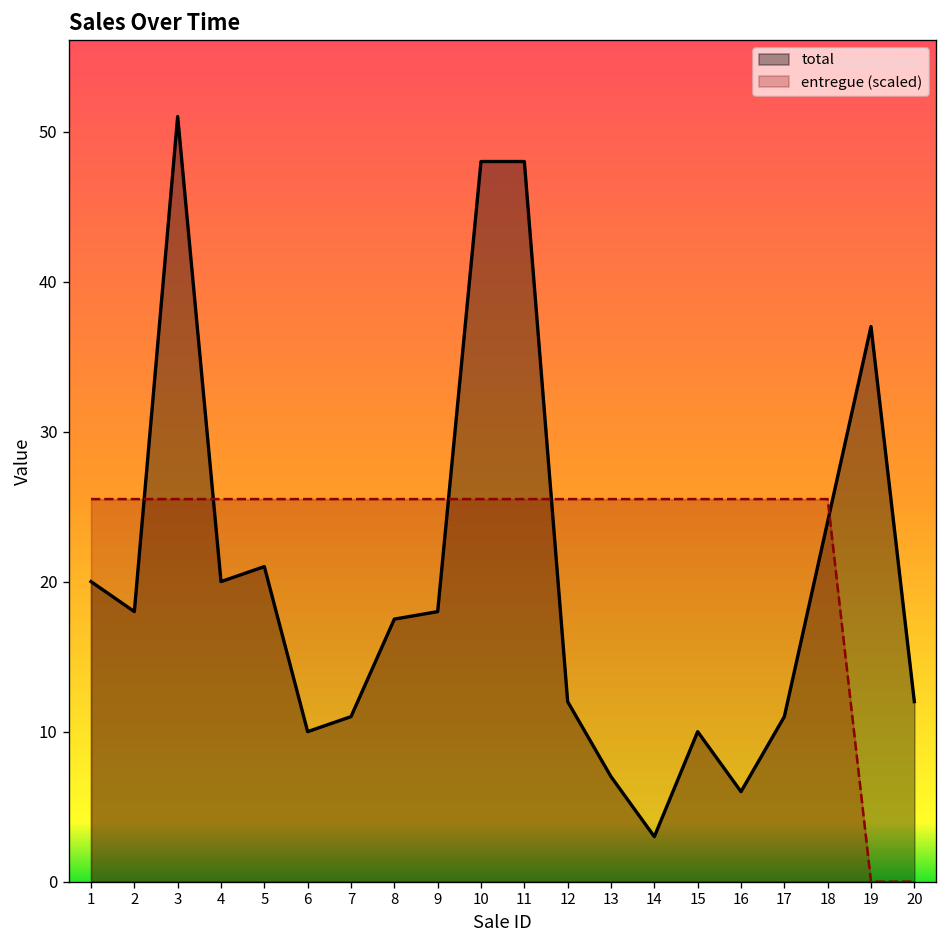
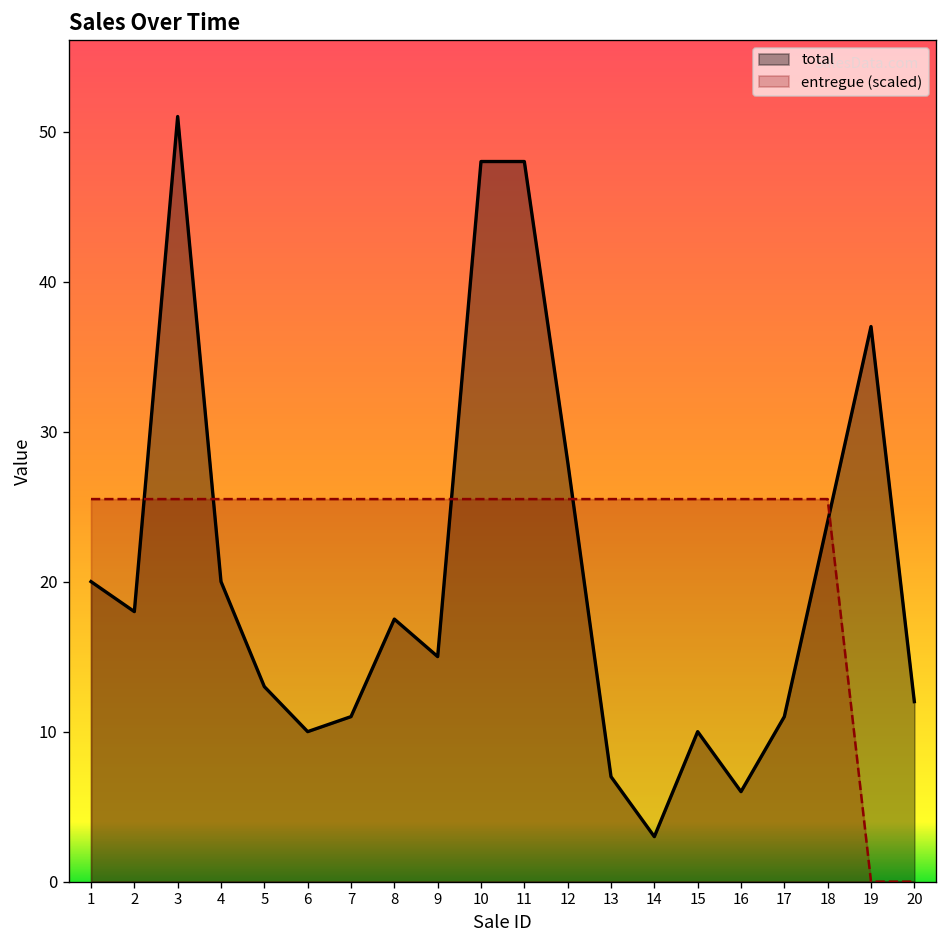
total, 5: 21 -> 13
total, 9: 18 -> 15
total, 12: 12 -> 28
